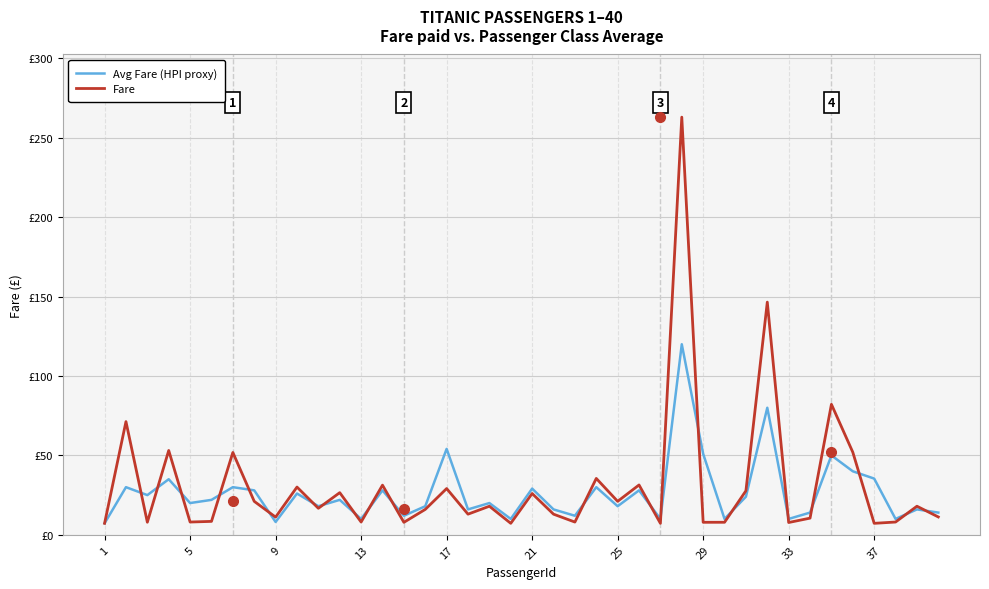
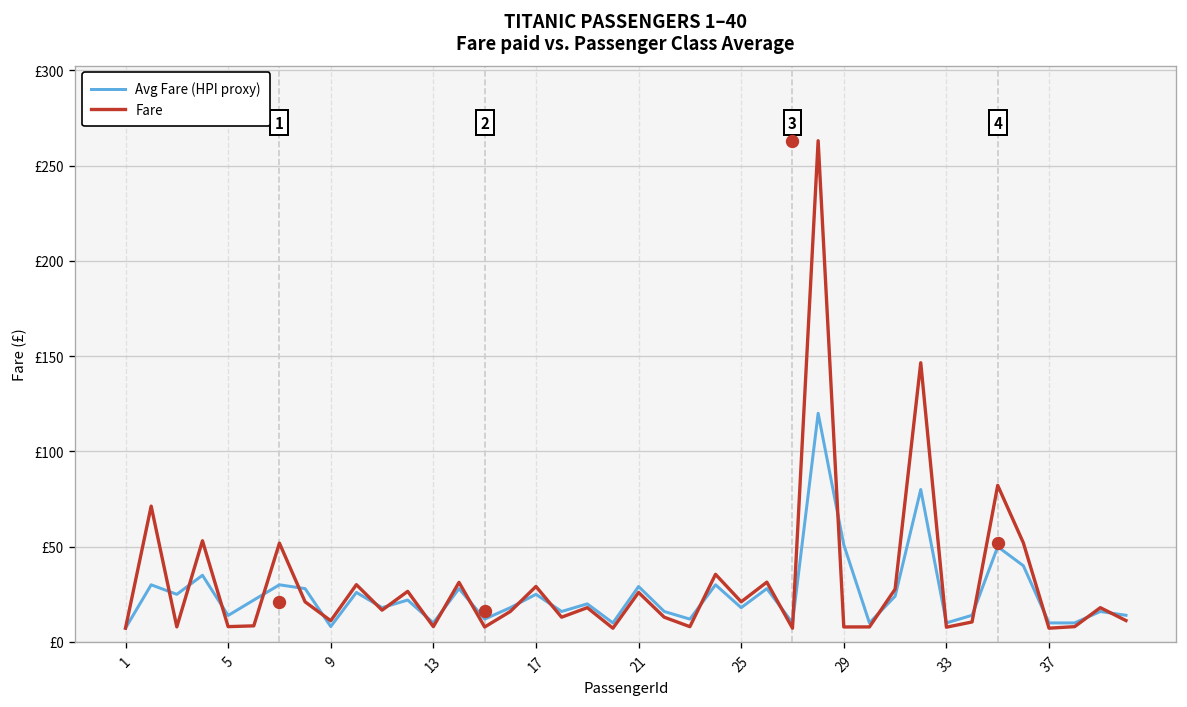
Avg Fare (HPI proxy), 5: £20 -> £14
Avg Fare (HPI proxy), 17: £54 -> £25
Avg Fare (HPI proxy), 37: £35 -> £10
